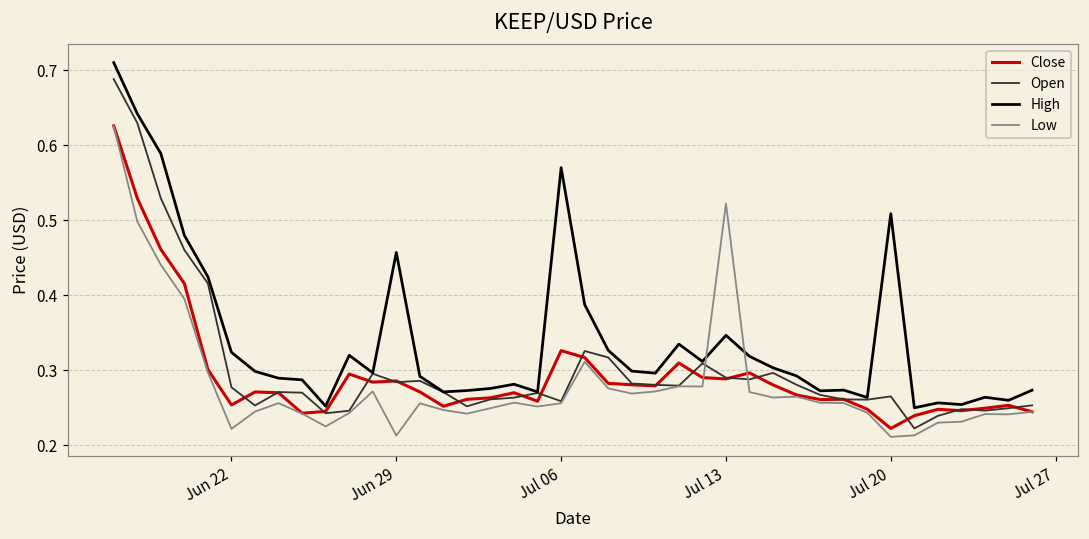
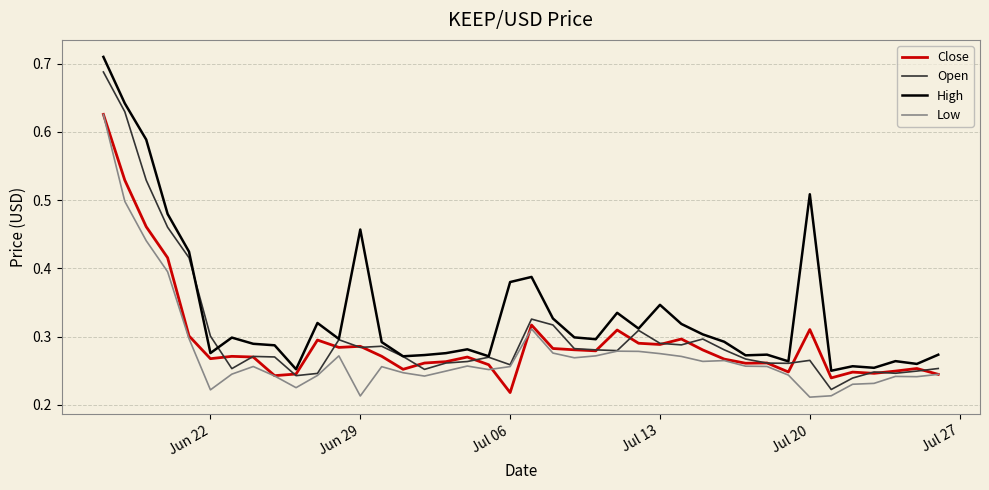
Close, Jun 22: 0.25 -> 0.27
Open, Jun 22: 0.28 -> 0.30
High, Jun 22: 0.32 -> 0.28
Close, Jul 06: 0.33 -> 0.22
High, Jul 06: 0.57 -> 0.38
Low, Jul 13: 0.52 -> 0.28
Close, Jul 20: 0.22 -> 0.31
